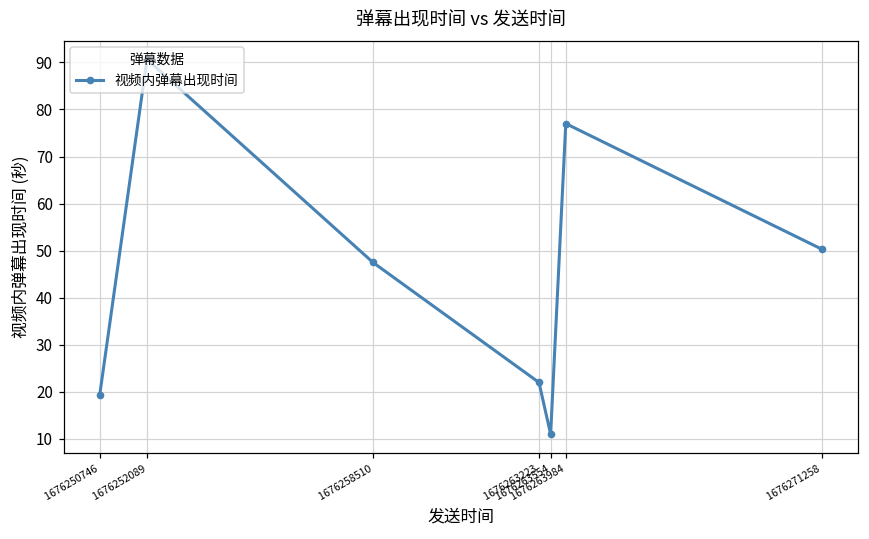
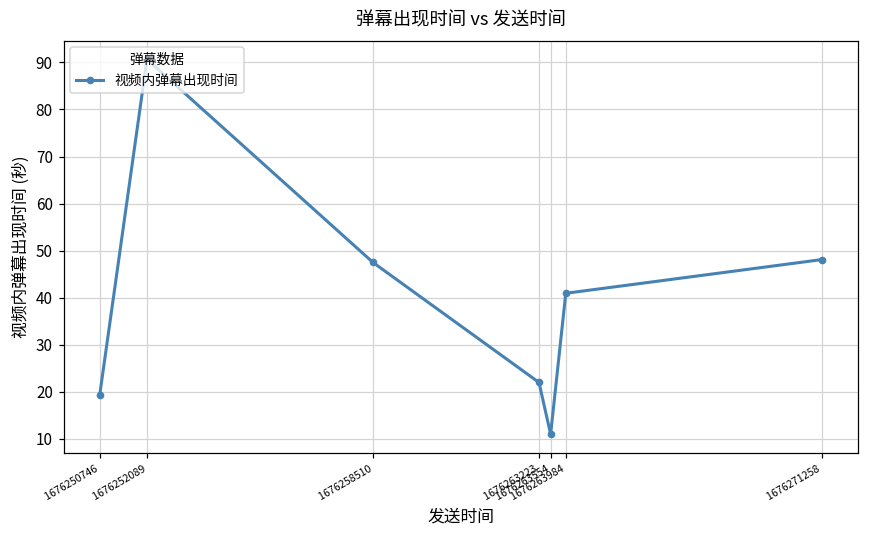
1676263984: 77 -> 41
1676271258: 50 -> 48
